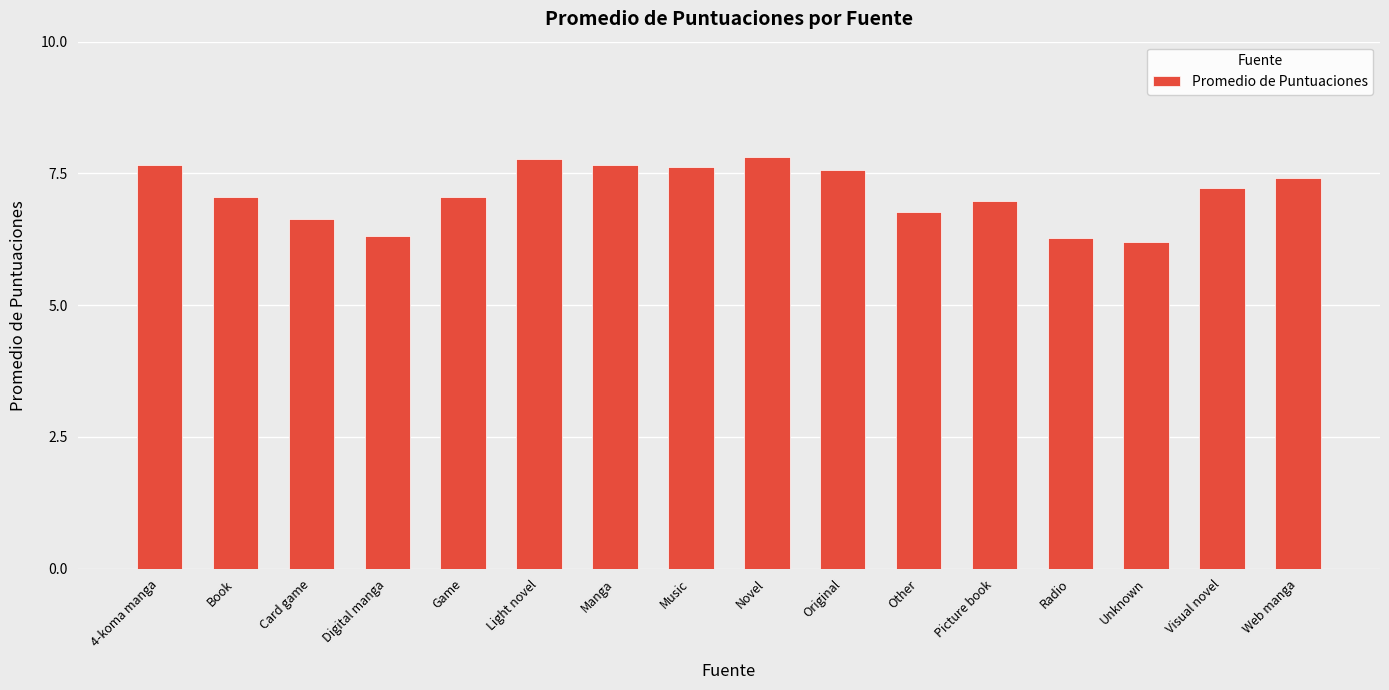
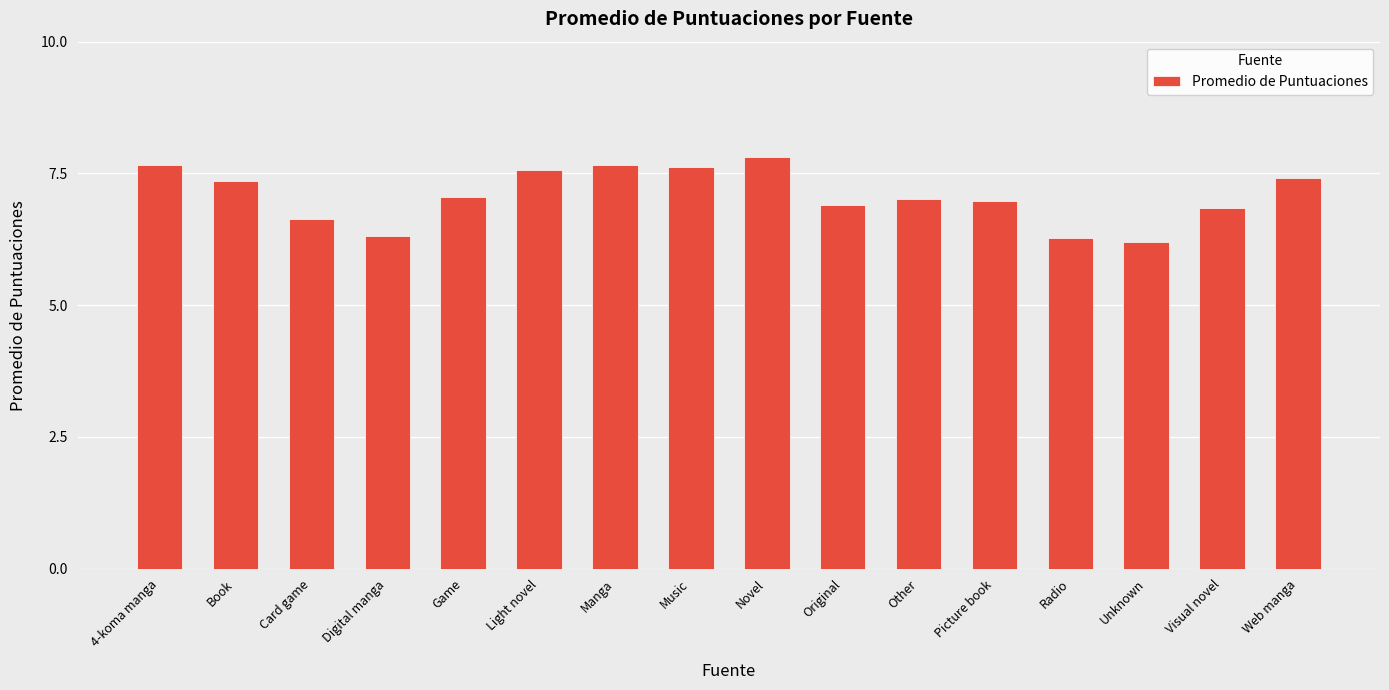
Book: 7.1 -> 7.4
Light novel: 7.8 -> 7.6
Original: 7.6 -> 6.9
Other: 6.8 -> 7.0
Visual novel: 7.2 -> 6.8
